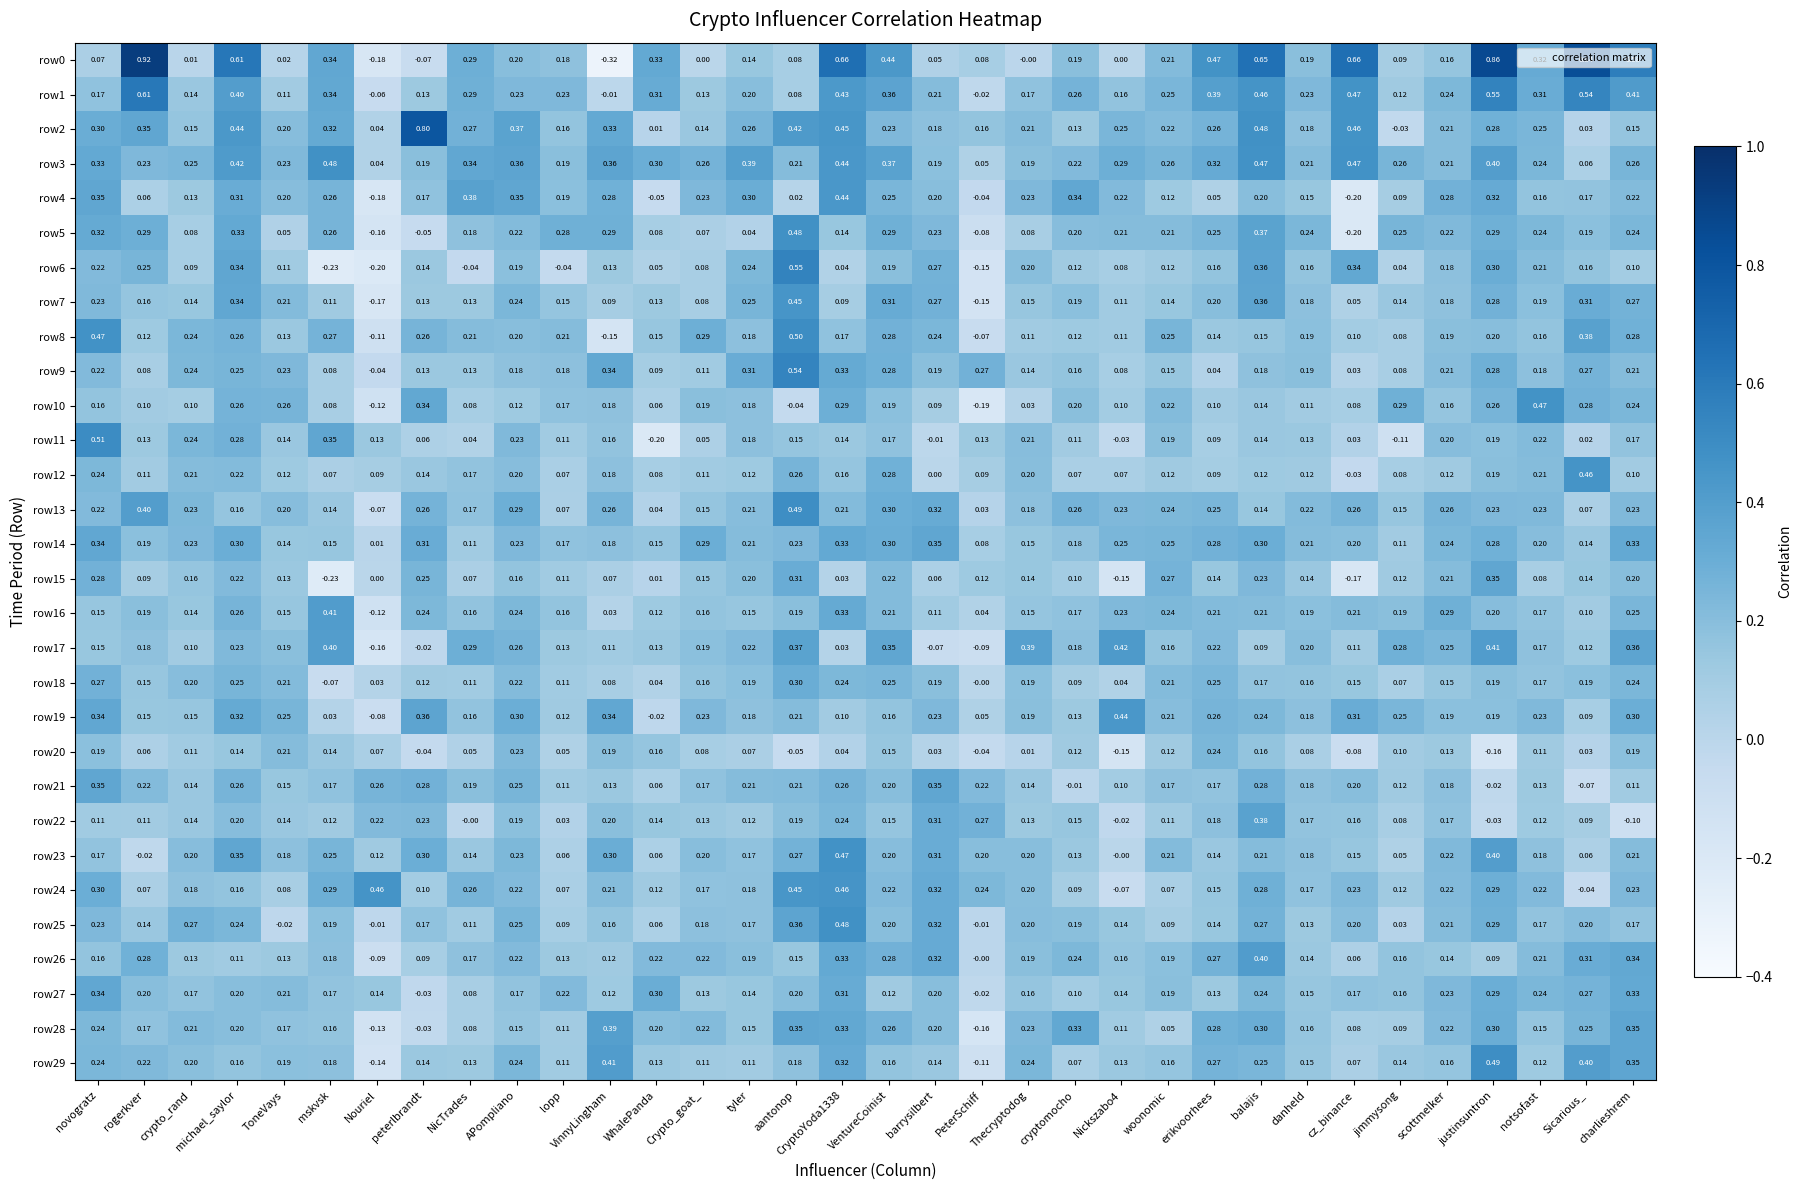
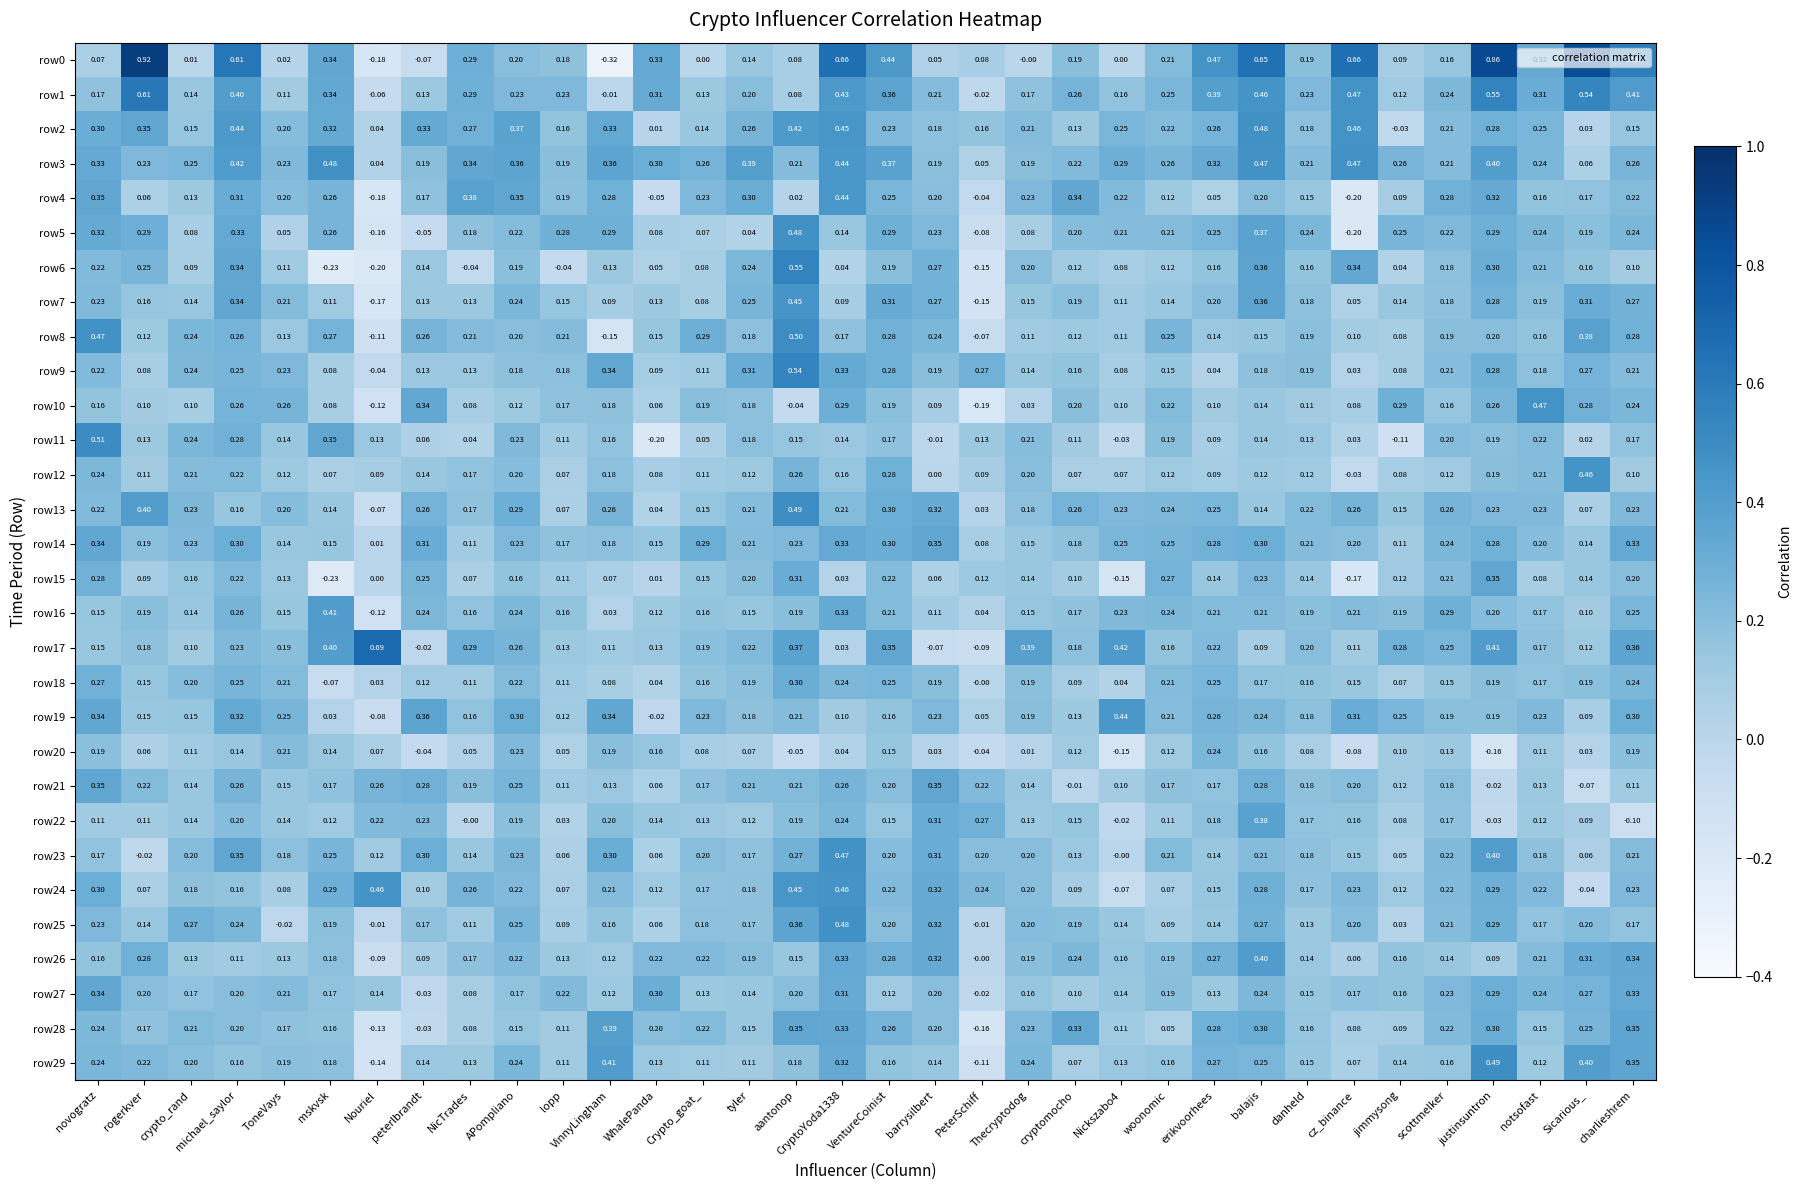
row2, peterlbrandt: 0.80 -> 0.33
row17, Nouriel: -0.16 -> 0.69
